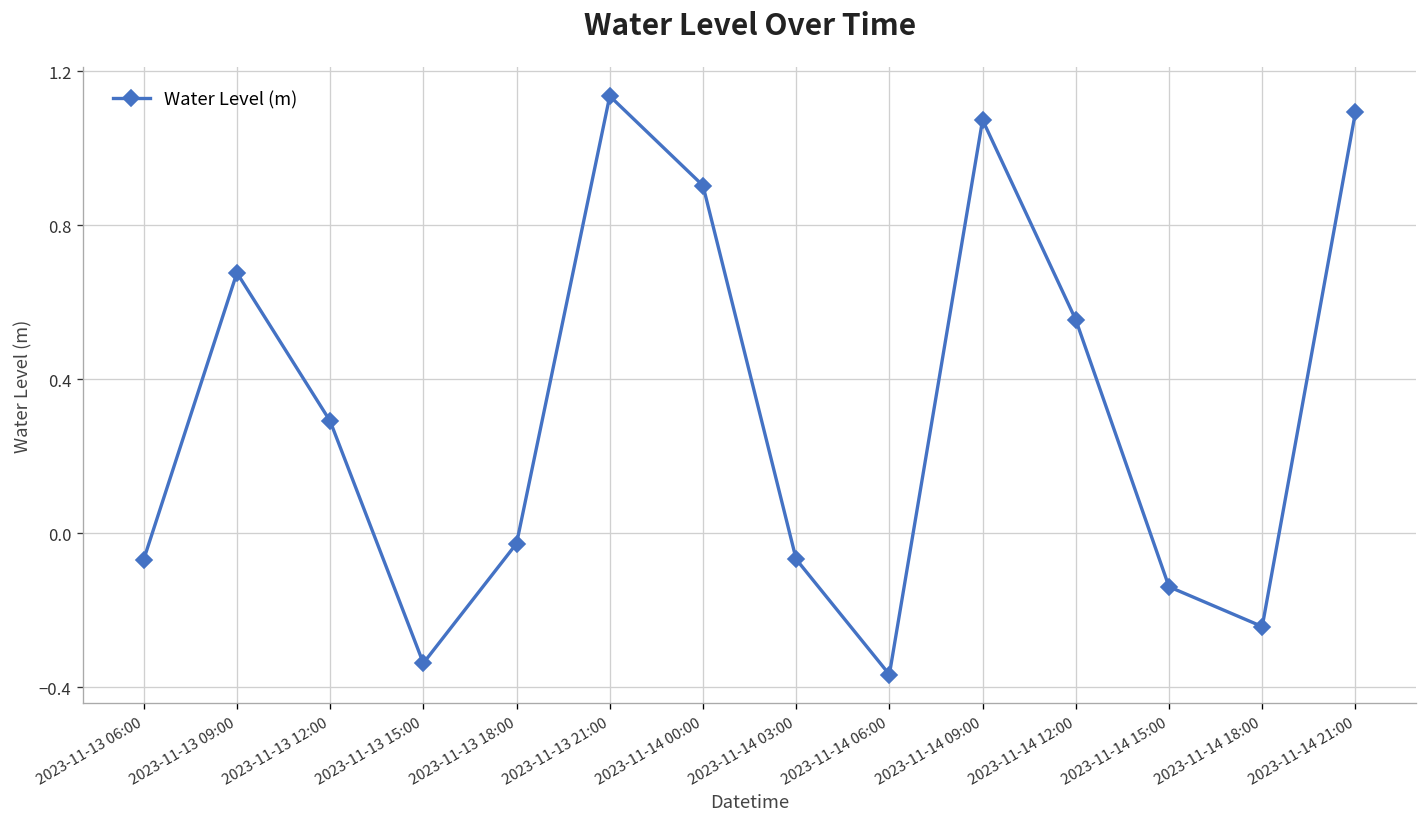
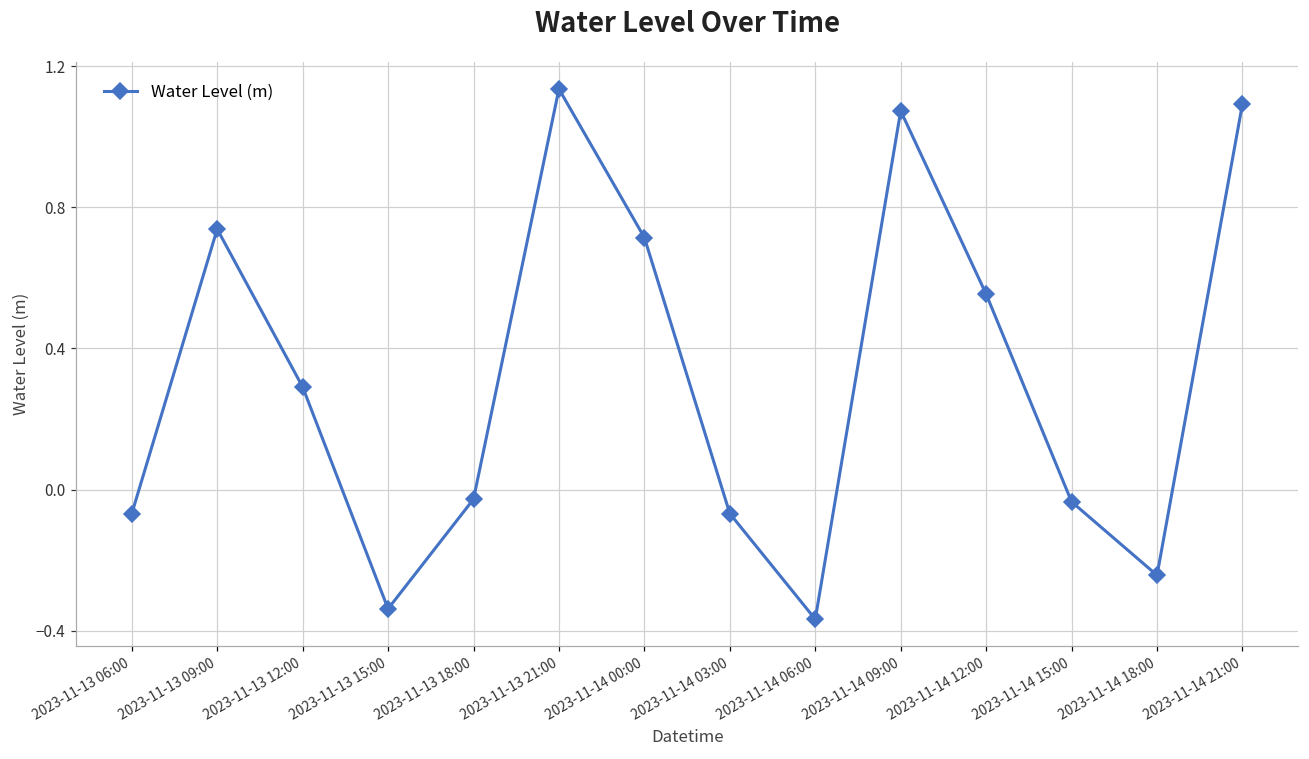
2023-11-13 09:00: 0.68 -> 0.74
2023-11-14 00:00: 0.90 -> 0.71
2023-11-14 15:00: -0.14 -> -0.03
